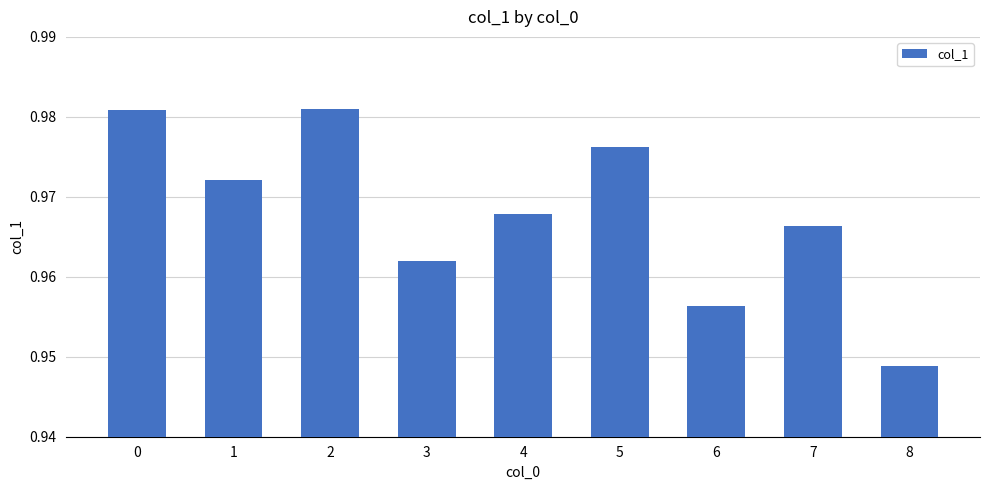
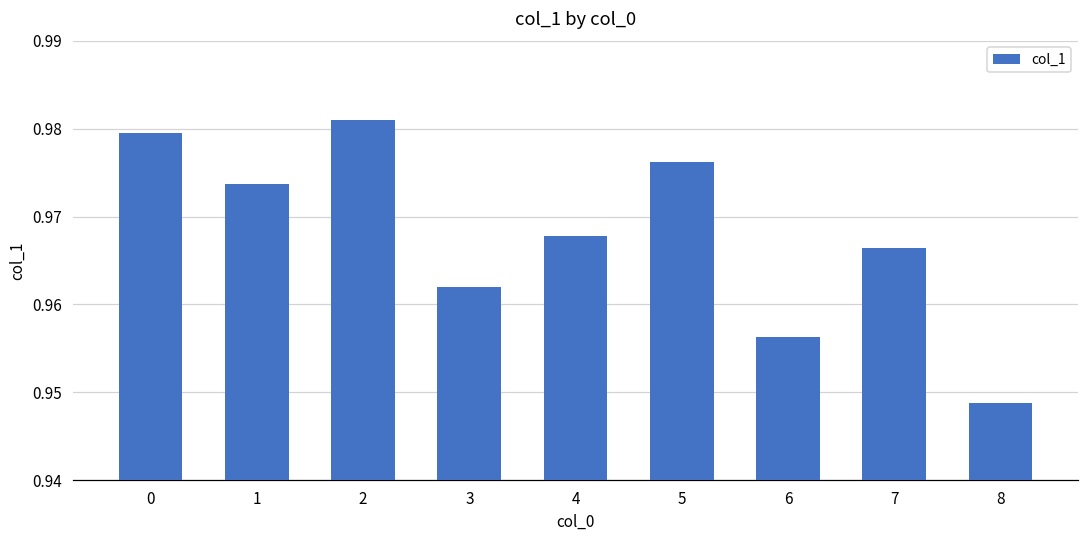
0: 0.981 -> 0.980
1: 0.972 -> 0.974
